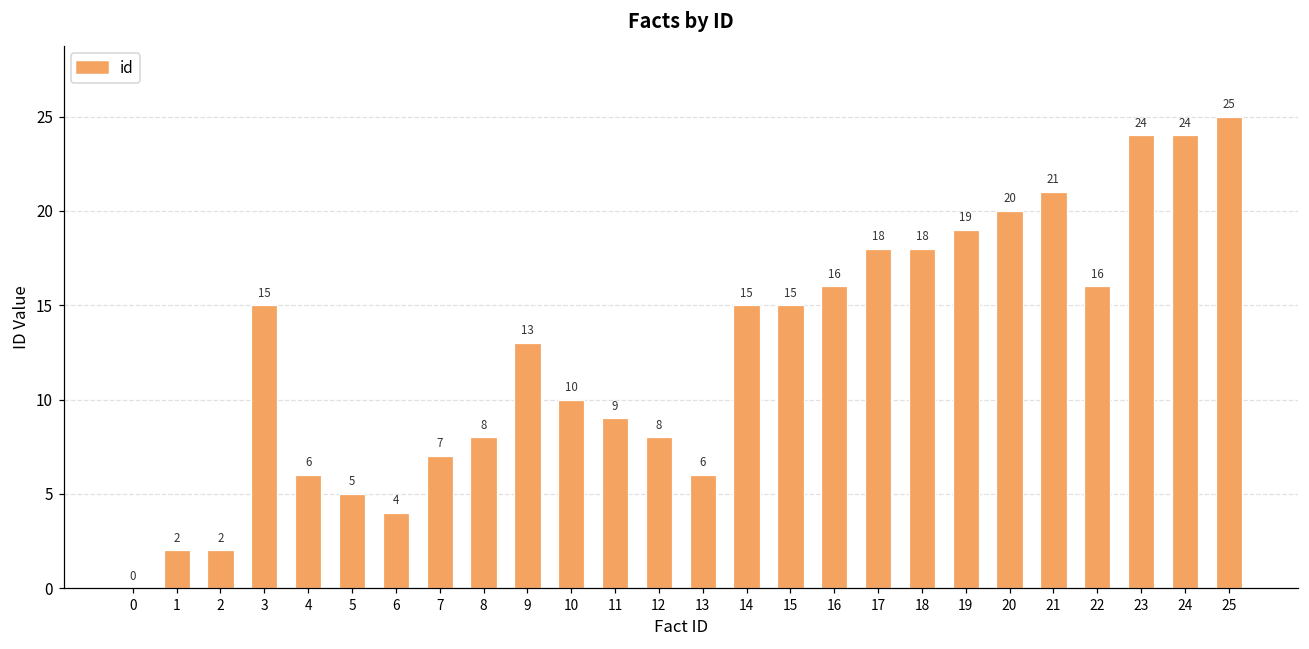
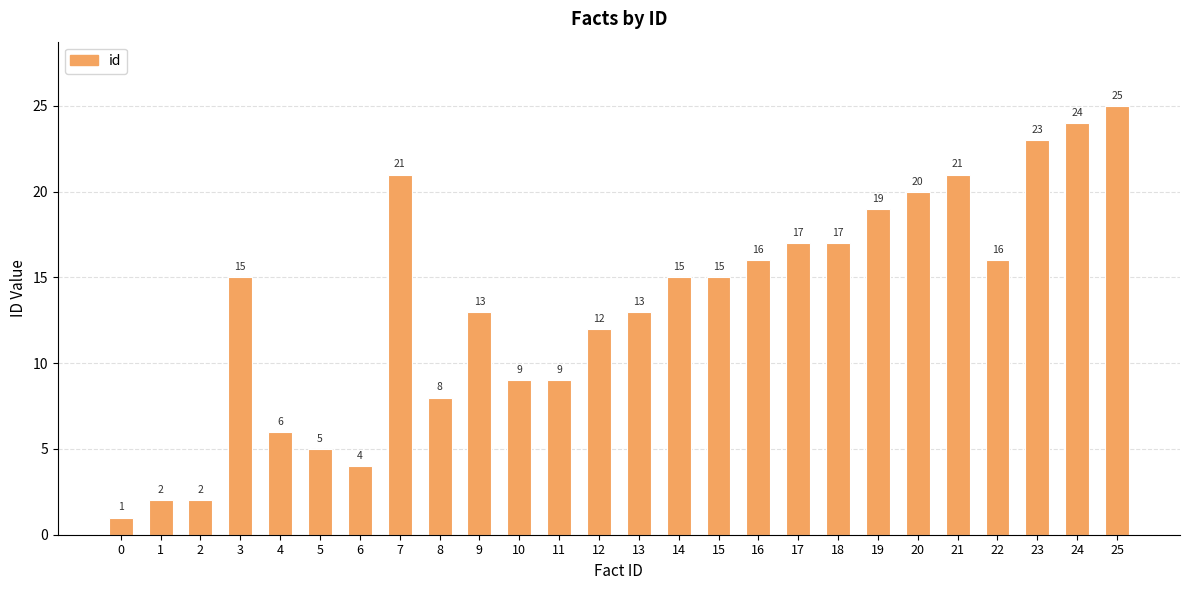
0: 0 -> 1
7: 7 -> 21
10: 10 -> 9
12: 8 -> 12
13: 6 -> 13
17: 18 -> 17
18: 18 -> 17
23: 24 -> 23
